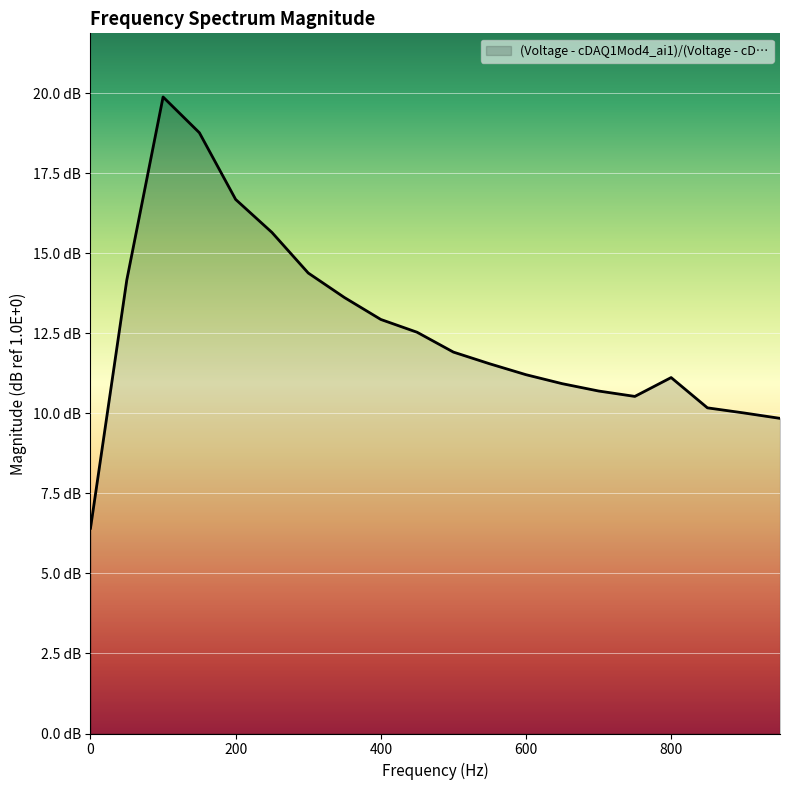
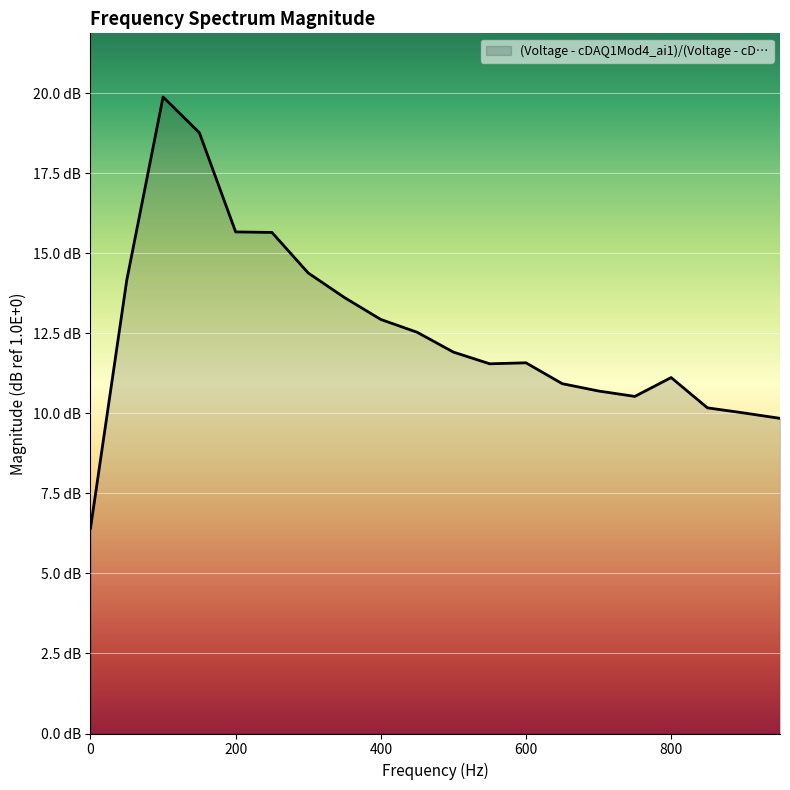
200: 16.7 dB -> 15.7 dB
600: 11.2 dB -> 11.6 dB
